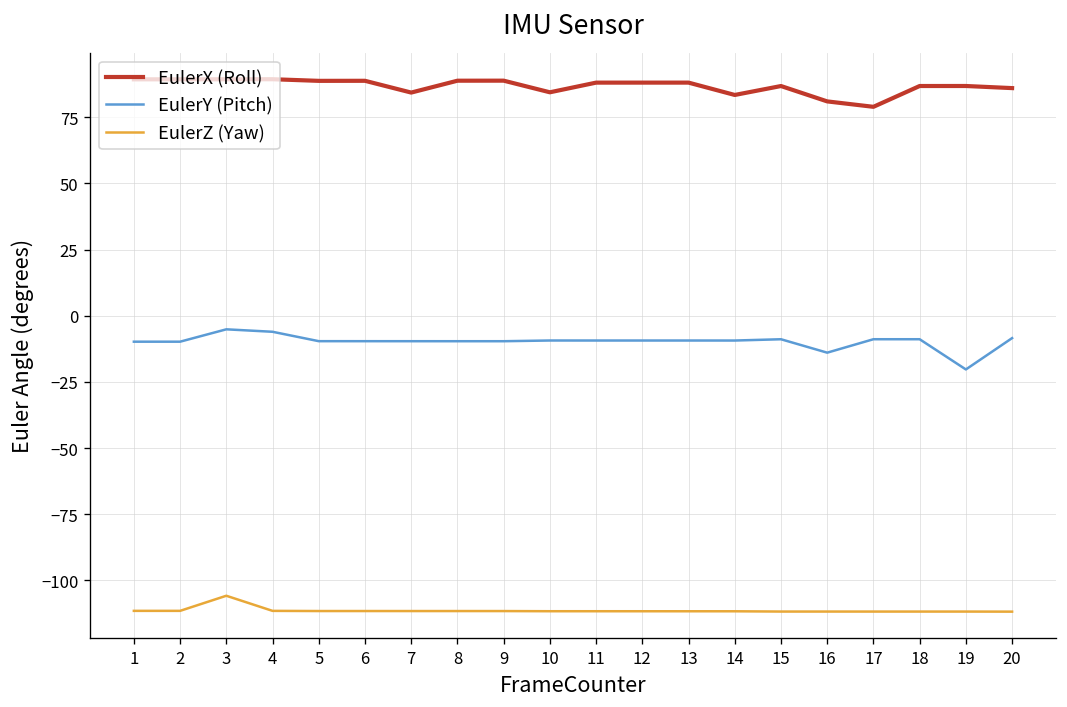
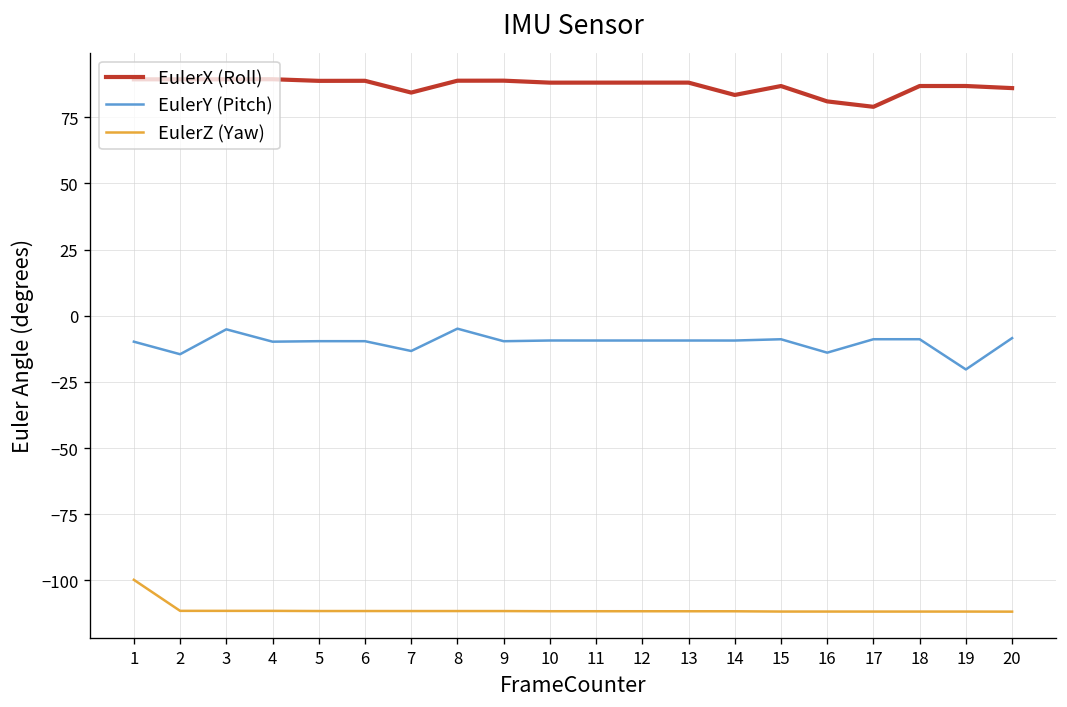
EulerZ (Yaw), 1: -112 -> -100
EulerY (Pitch), 2: -10 -> -15
EulerZ (Yaw), 3: -106 -> -112
EulerY (Pitch), 4: -6 -> -10
EulerY (Pitch), 7: -10 -> -13
EulerY (Pitch), 8: -10 -> -5
EulerX (Roll), 10: 84 -> 88
